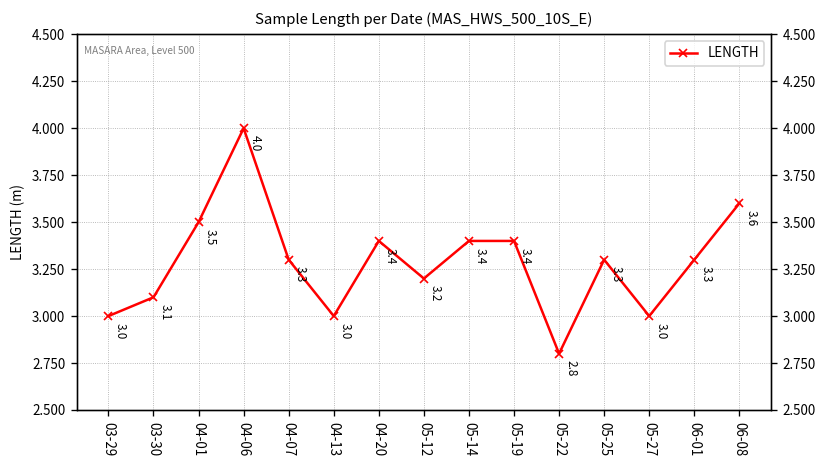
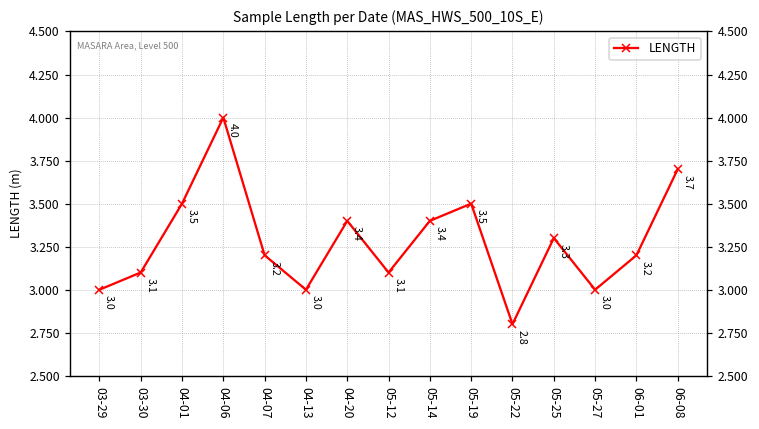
04-07: 3.3 -> 3.2
05-12: 3.2 -> 3.1
05-19: 3.4 -> 3.5
06-01: 3.3 -> 3.2
06-08: 3.6 -> 3.7
